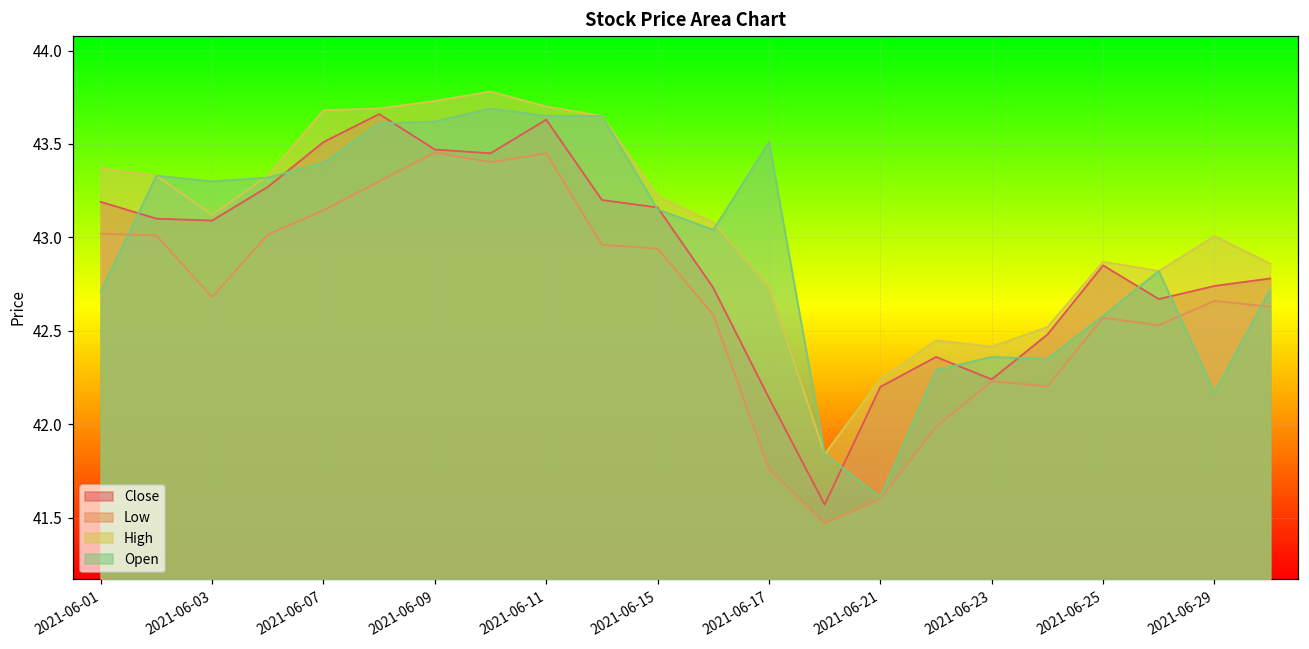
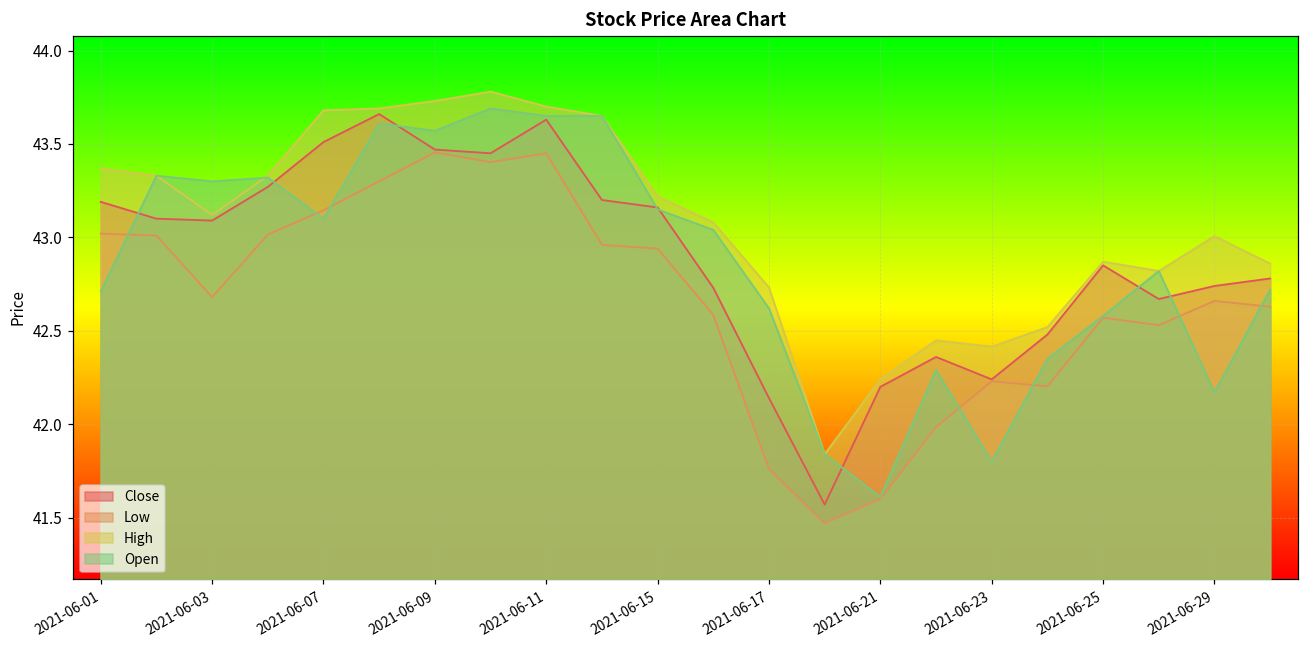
Open, 2021-06-07: 43.4 -> 43.1
Open, 2021-06-09: 43.62 -> 43.57
Open, 2021-06-17: 43.51 -> 42.62
Open, 2021-06-23: 42.36 -> 41.80
